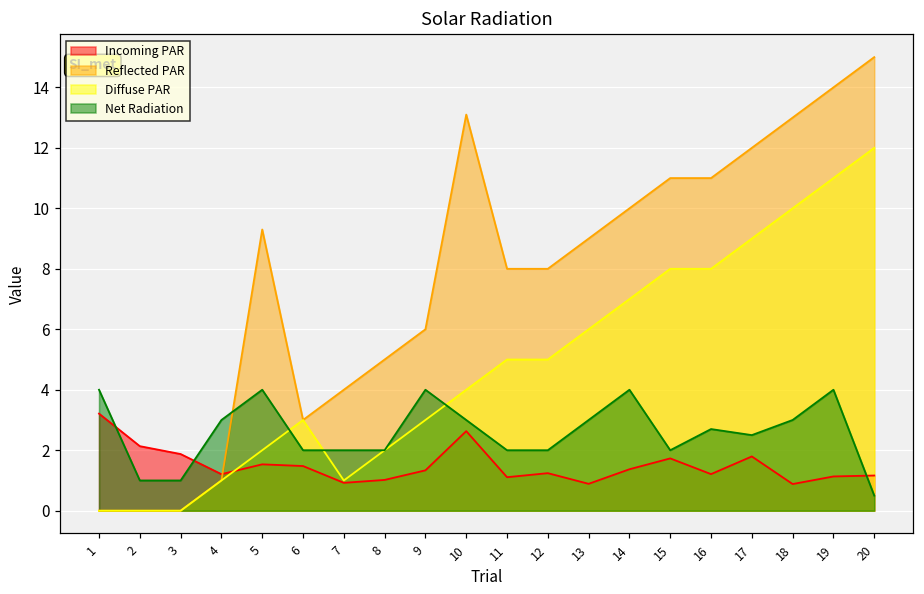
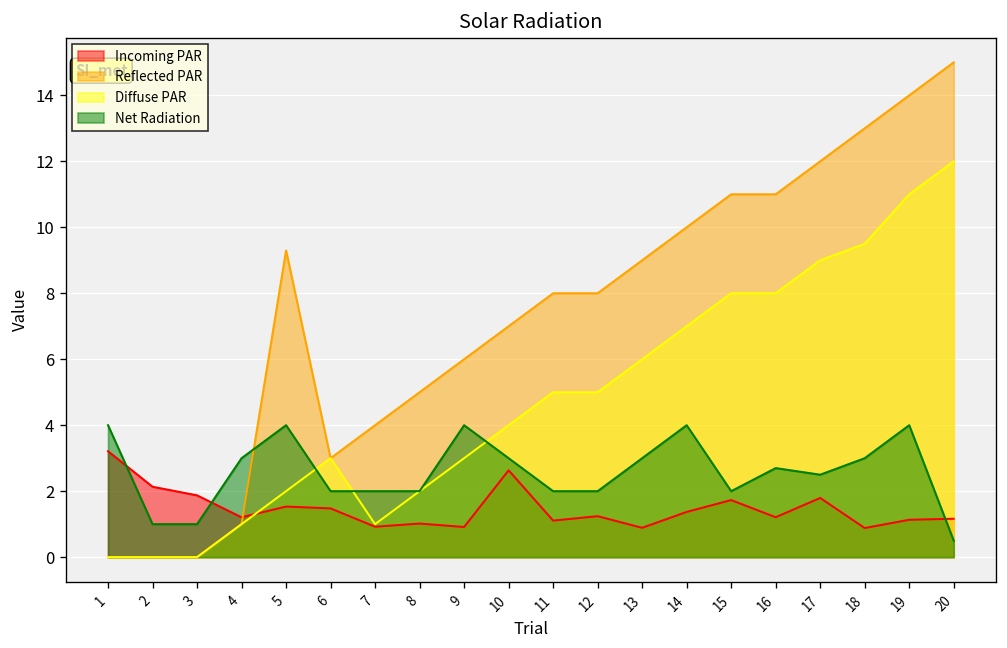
Incoming PAR, 9: 1.3 -> 0.9
Reflected PAR, 10: 13.1 -> 7.0
Diffuse PAR, 18: 10.0 -> 9.5
